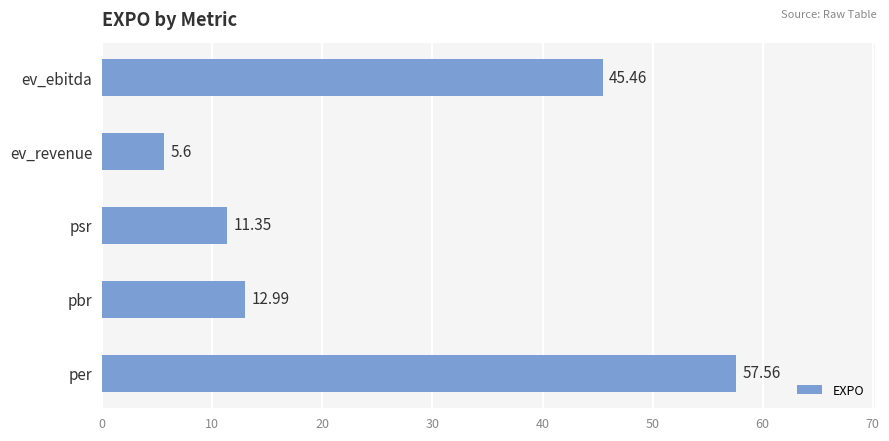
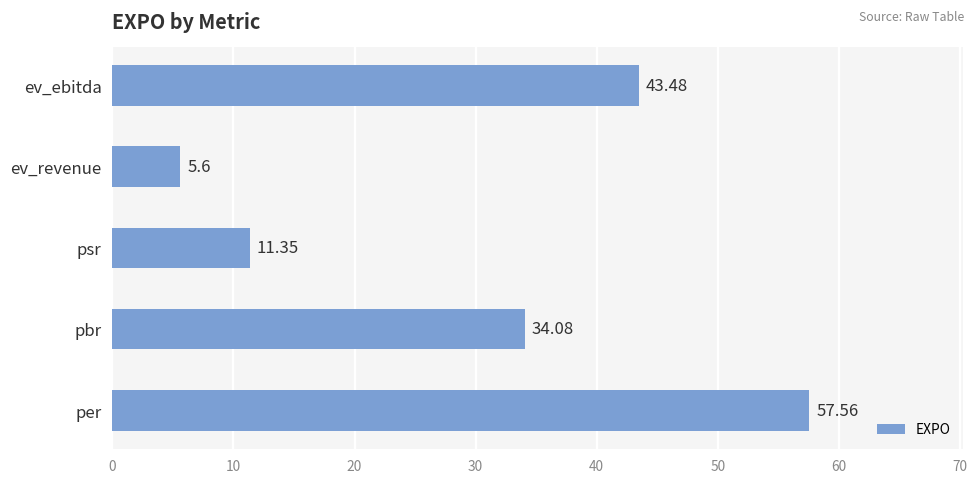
ev_ebitda: 45.46 -> 43.48
pbr: 12.99 -> 34.08
